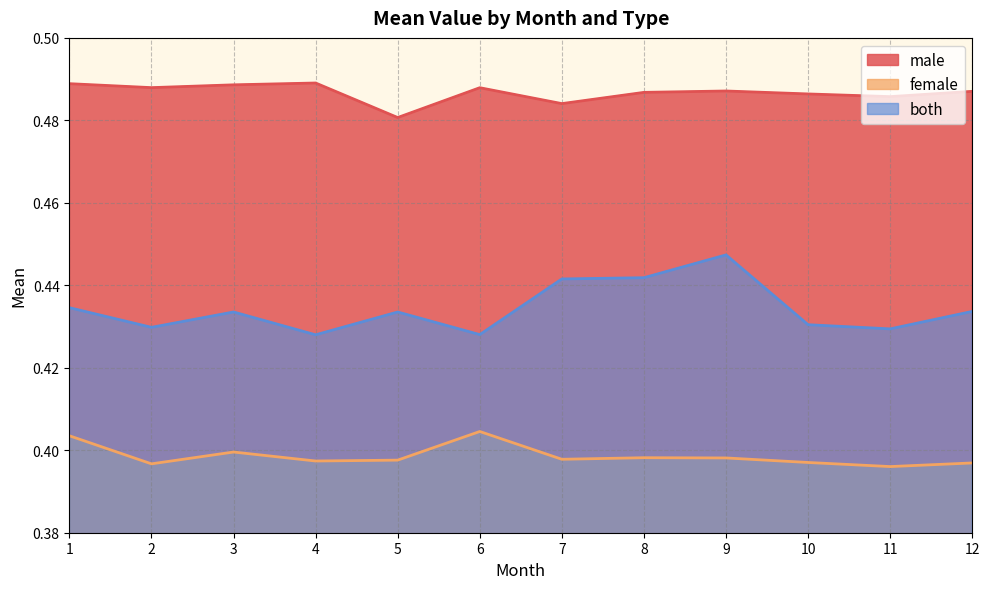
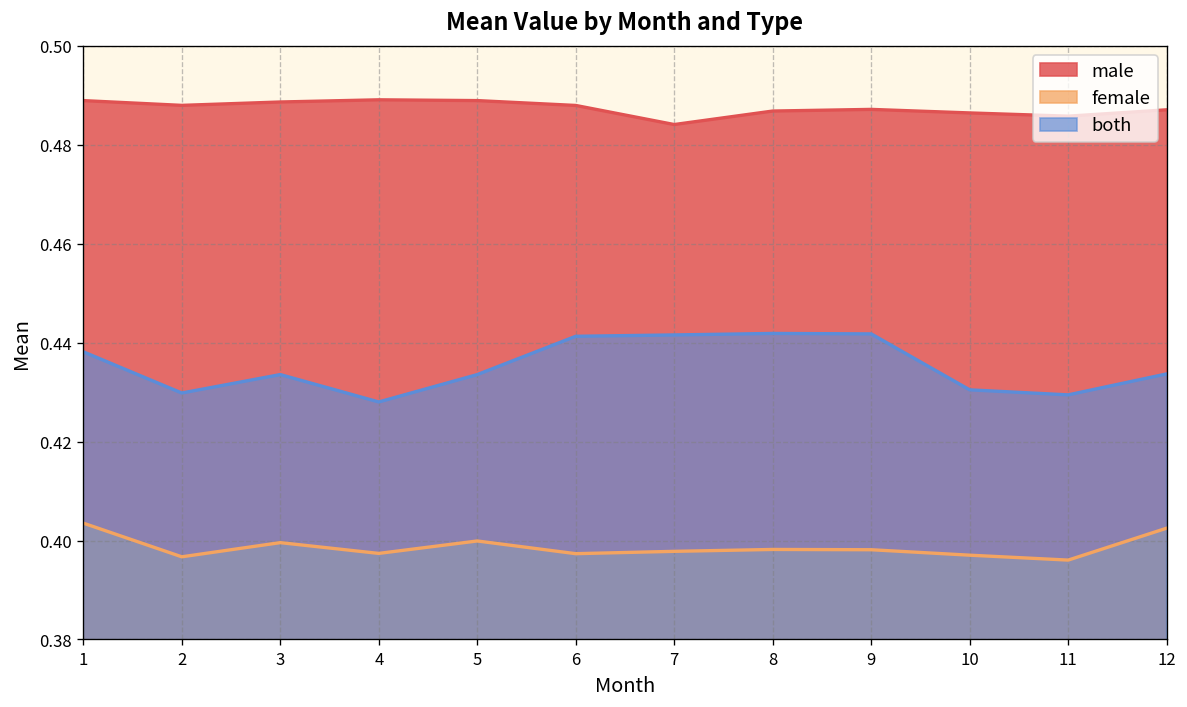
both, 1: 0.435 -> 0.438
male, 5: 0.481 -> 0.489
female, 5: 0.398 -> 0.400
female, 6: 0.405 -> 0.397
both, 6: 0.428 -> 0.441
both, 9: 0.447 -> 0.442
female, 12: 0.397 -> 0.402
